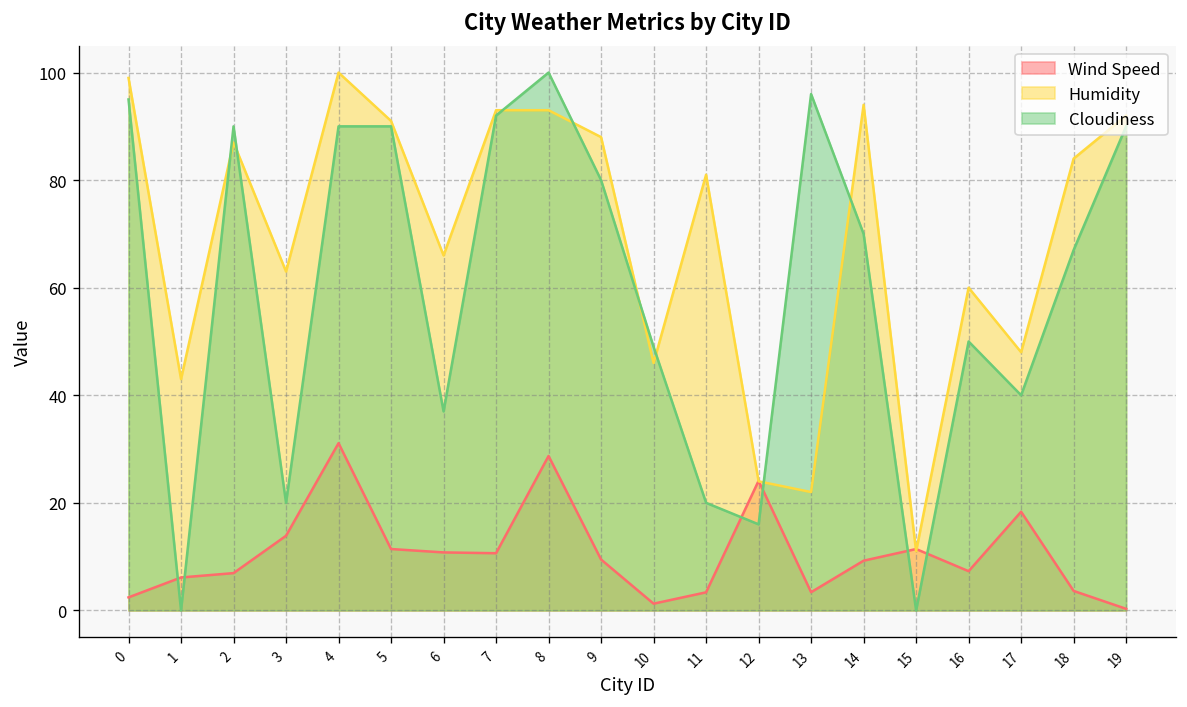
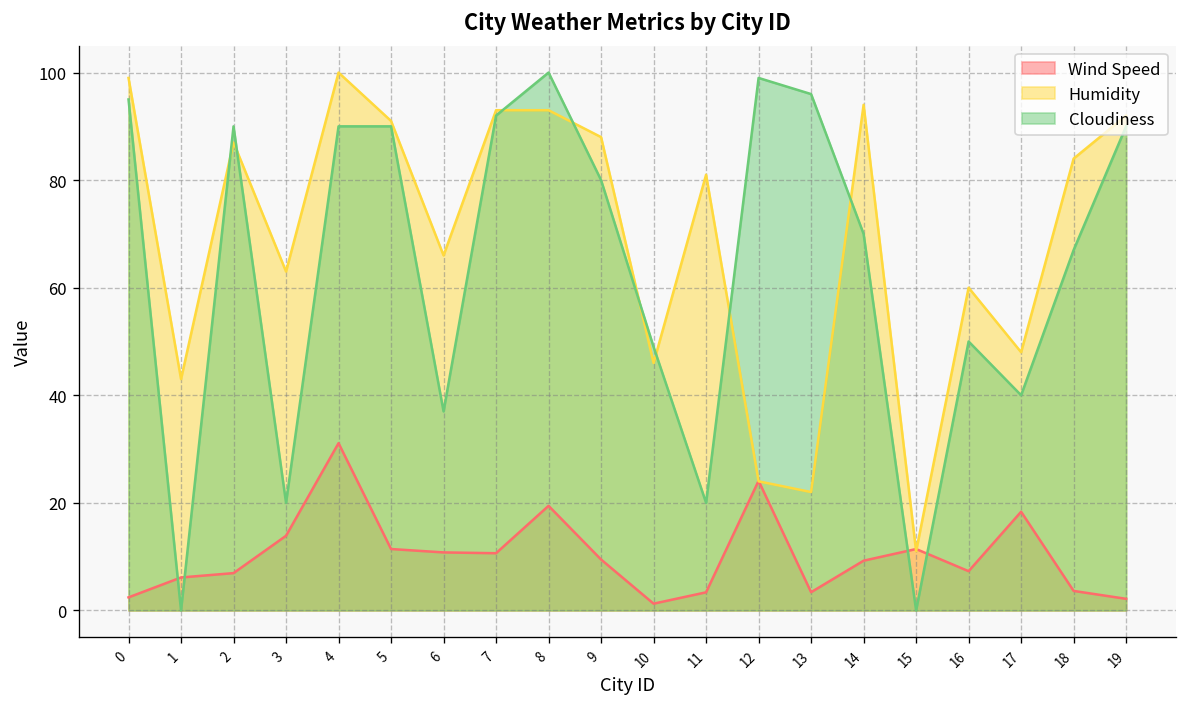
Wind Speed, 8: 29 -> 19
Cloudiness, 12: 16 -> 99
Wind Speed, 19: 0 -> 2
